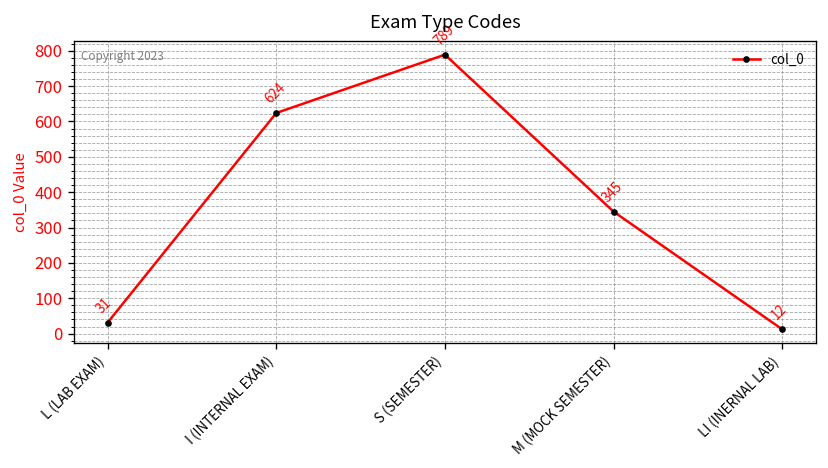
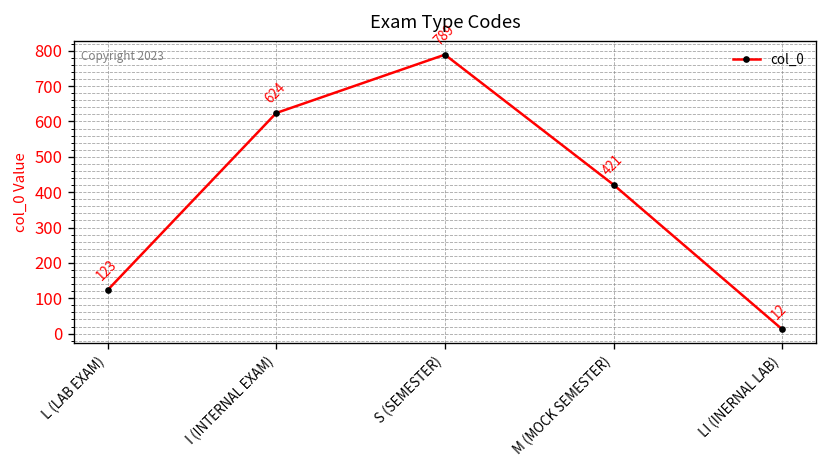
L (LAB EXAM): 31 -> 123
M (MOCK SEMESTER): 345 -> 421
